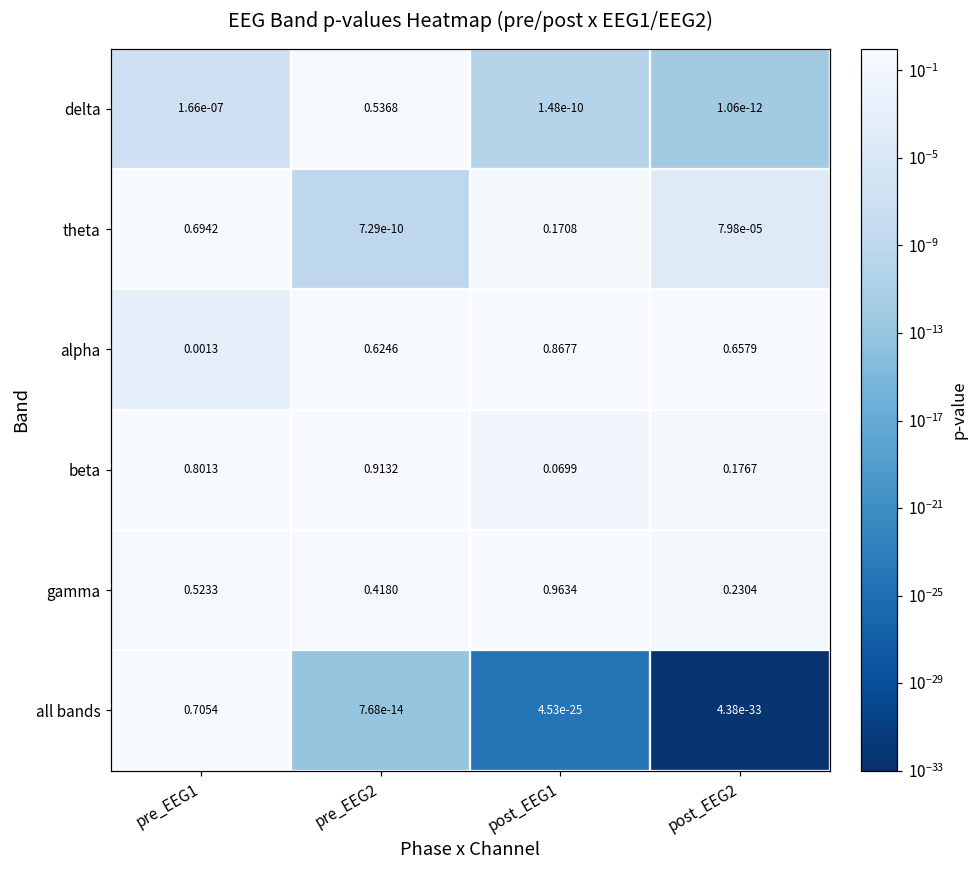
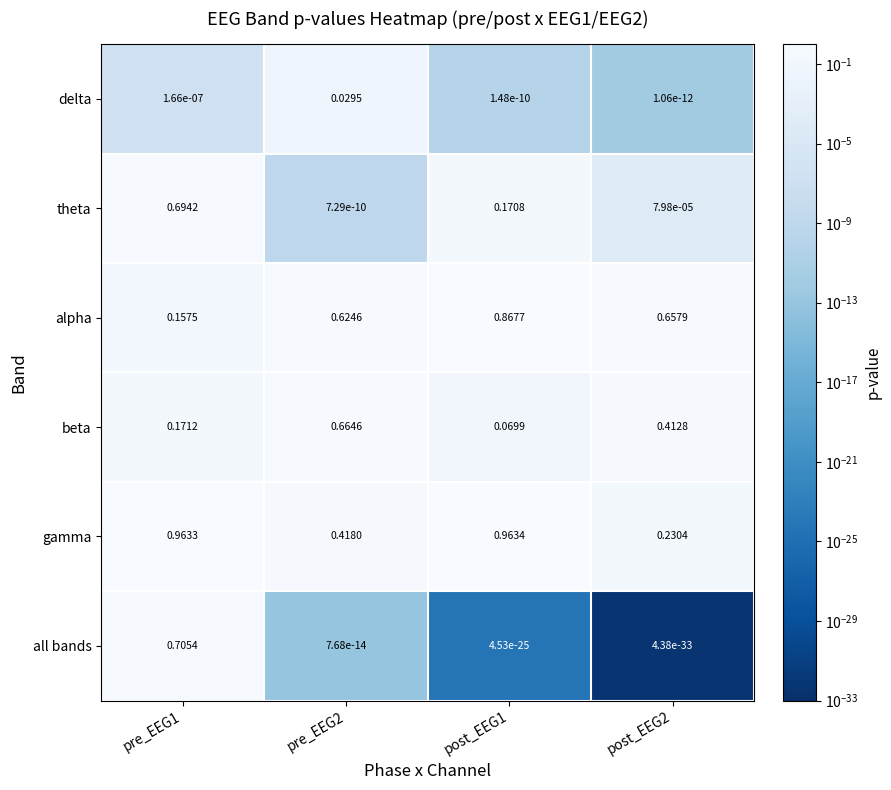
delta, pre_EEG2: 0.5368 -> 0.0295
alpha, pre_EEG1: 0.0013 -> 0.1575
beta, pre_EEG1: 0.8013 -> 0.1712
beta, pre_EEG2: 0.9132 -> 0.6646
beta, post_EEG2: 0.1767 -> 0.4128
gamma, pre_EEG1: 0.5233 -> 0.9633
